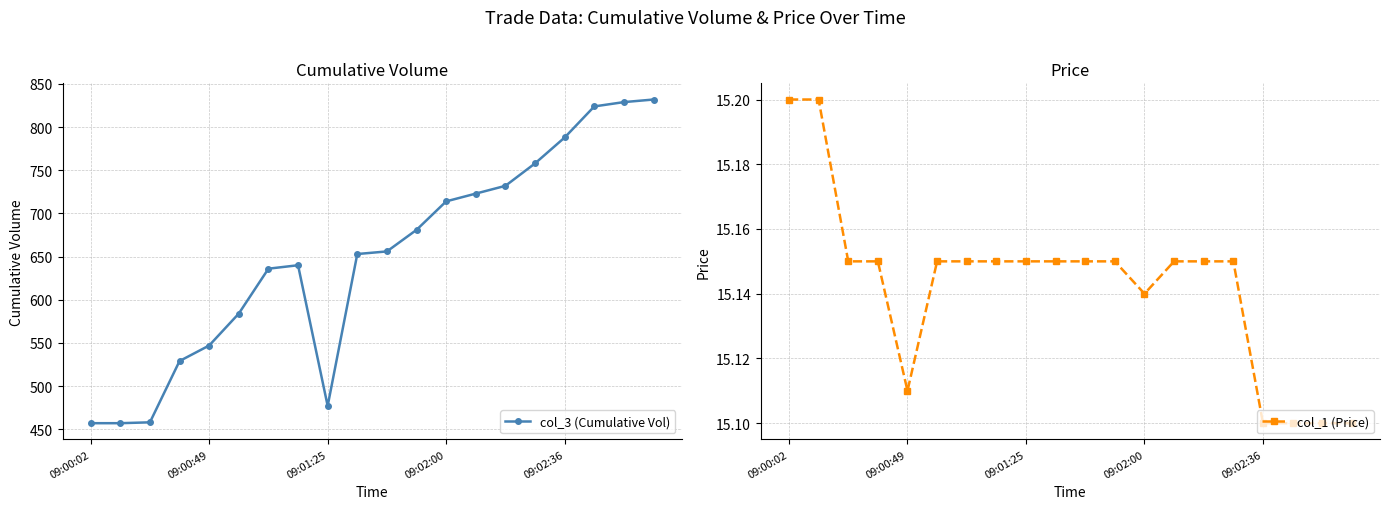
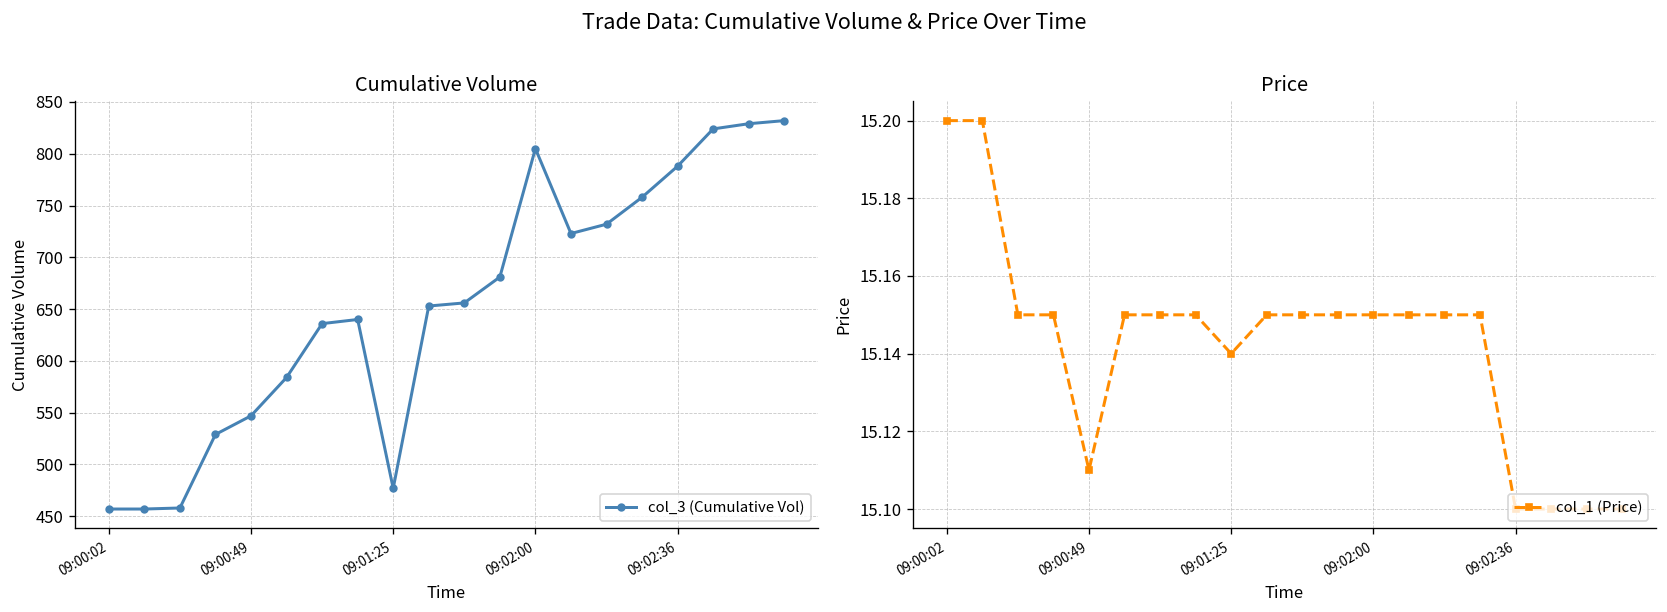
Cumulative Volume, 09:02:00: 710 -> 810
Price, 09:01:25: 15.15 -> 15.14
Price, 09:02:00: 15.14 -> 15.15
